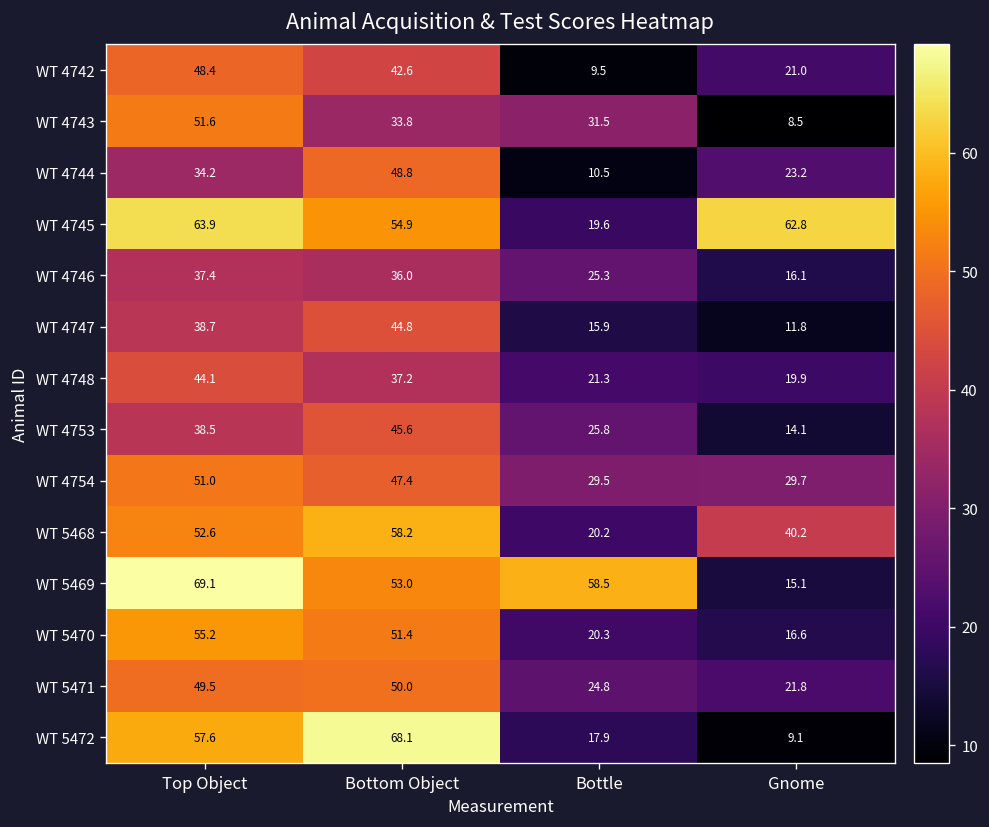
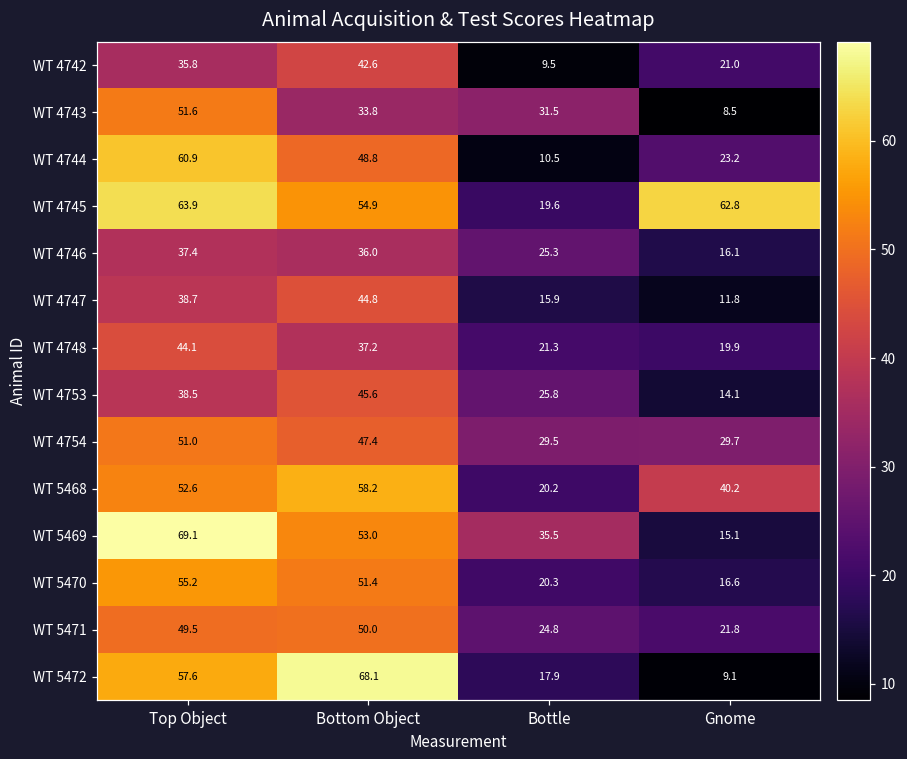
WT 4742, Top Object: 48.4 -> 35.8
WT 4744, Top Object: 34.2 -> 60.9
WT 5469, Bottle: 58.5 -> 35.5
